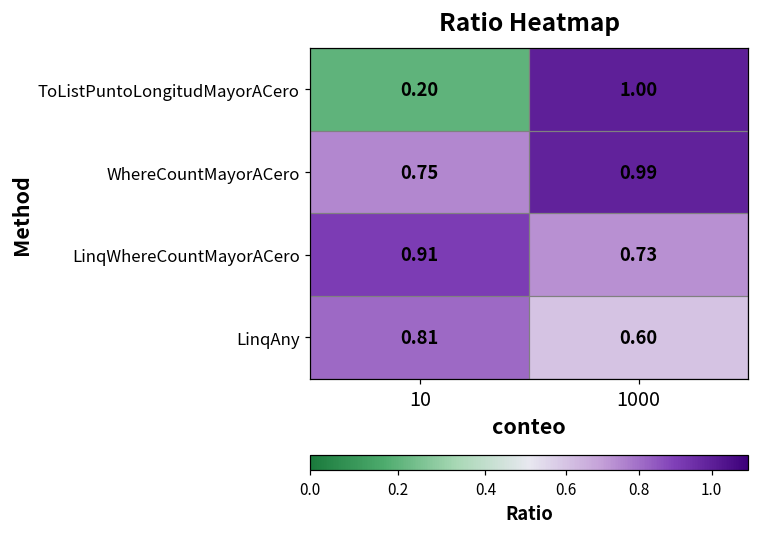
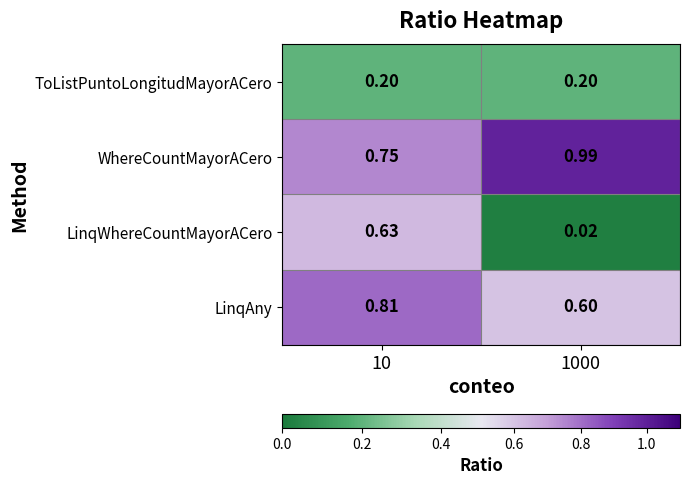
ToListPuntoLongitudMayorACero, 1000: 1.00 -> 0.20
LinqWhereCountMayorACero, 10: 0.91 -> 0.63
LinqWhereCountMayorACero, 1000: 0.73 -> 0.02
